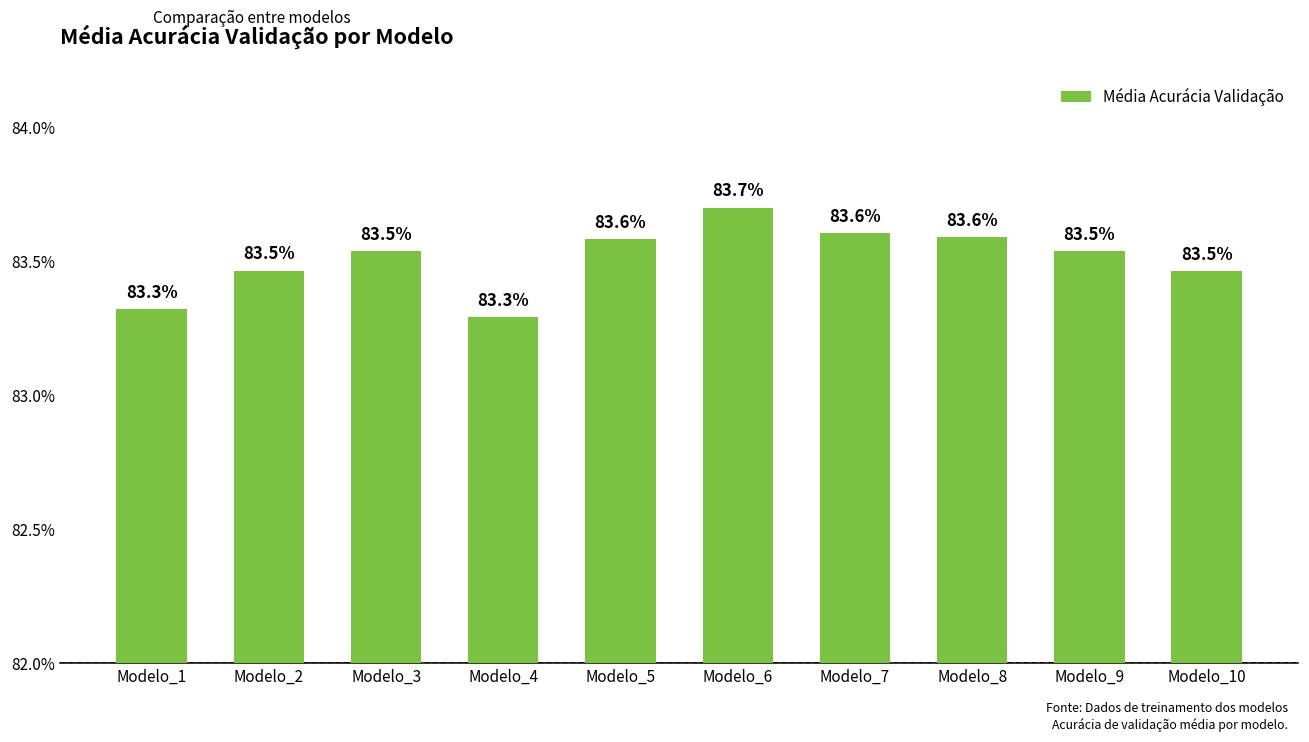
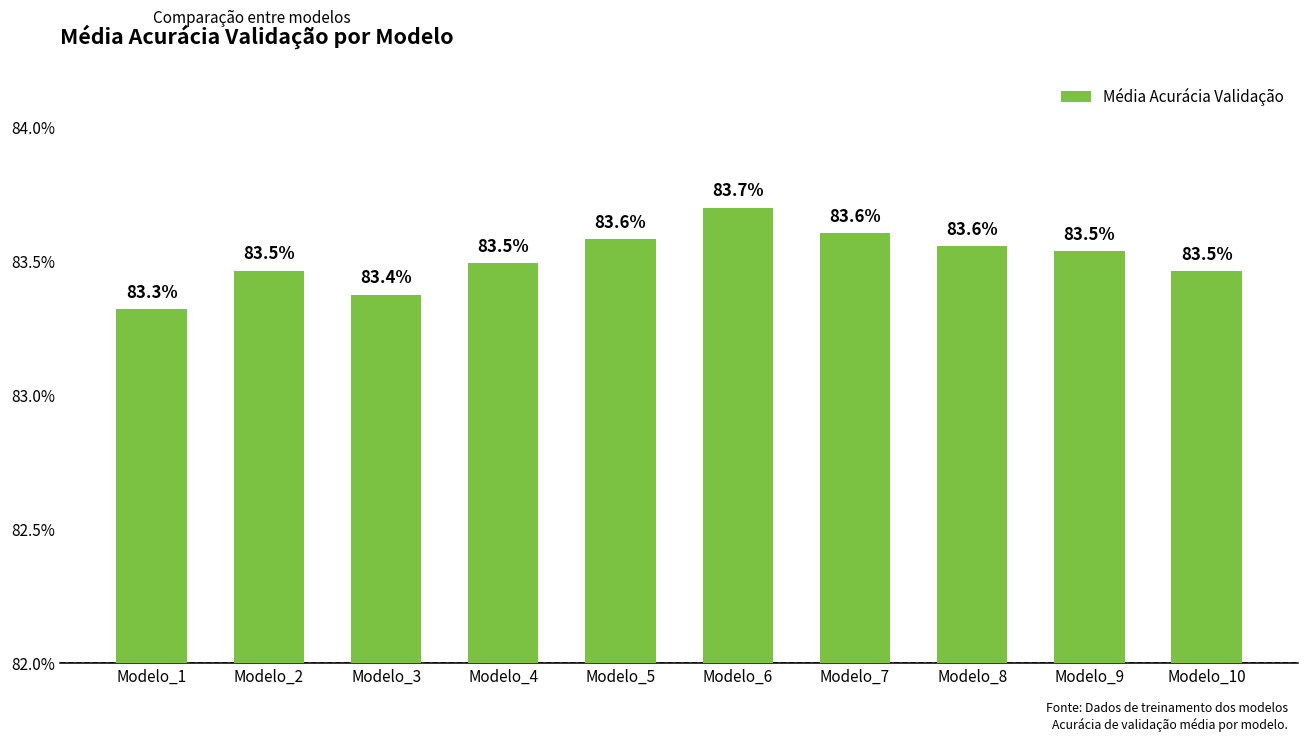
Modelo_3: 83.5% -> 83.4%
Modelo_4: 83.3% -> 83.5%
Modelo_8: 83.59% -> 83.56%
